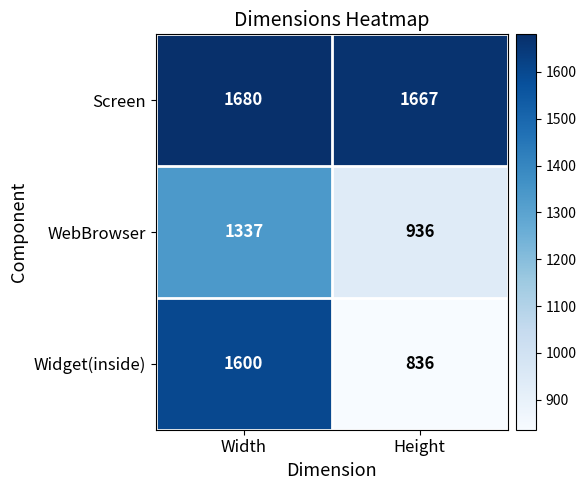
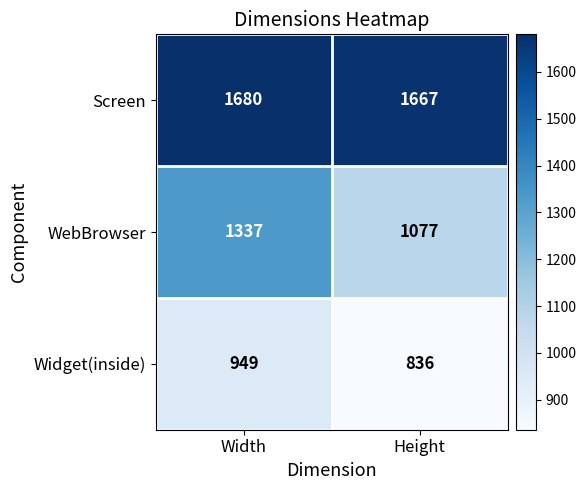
WebBrowser, Height: 936 -> 1077
Widget(inside), Width: 1600 -> 949
